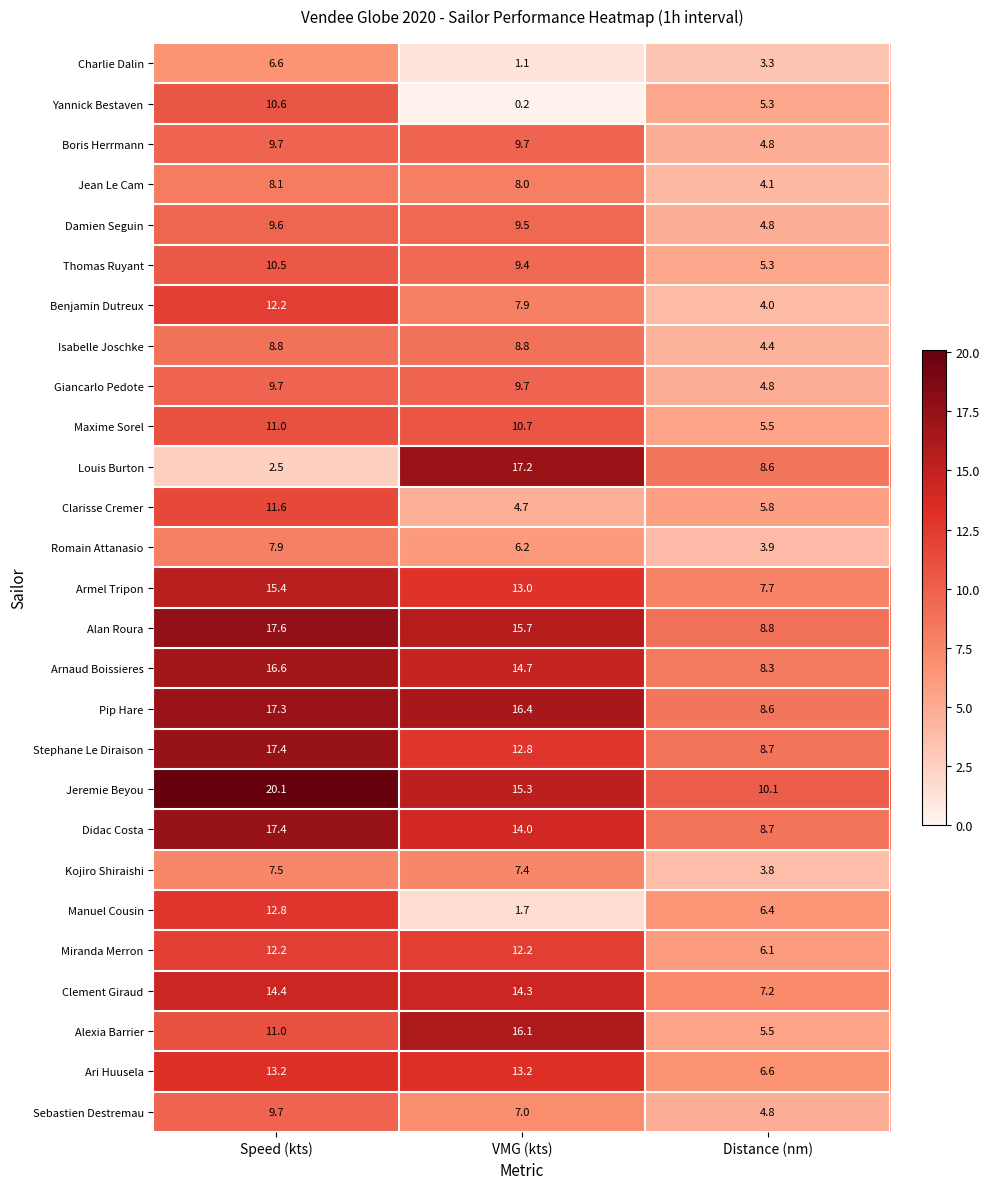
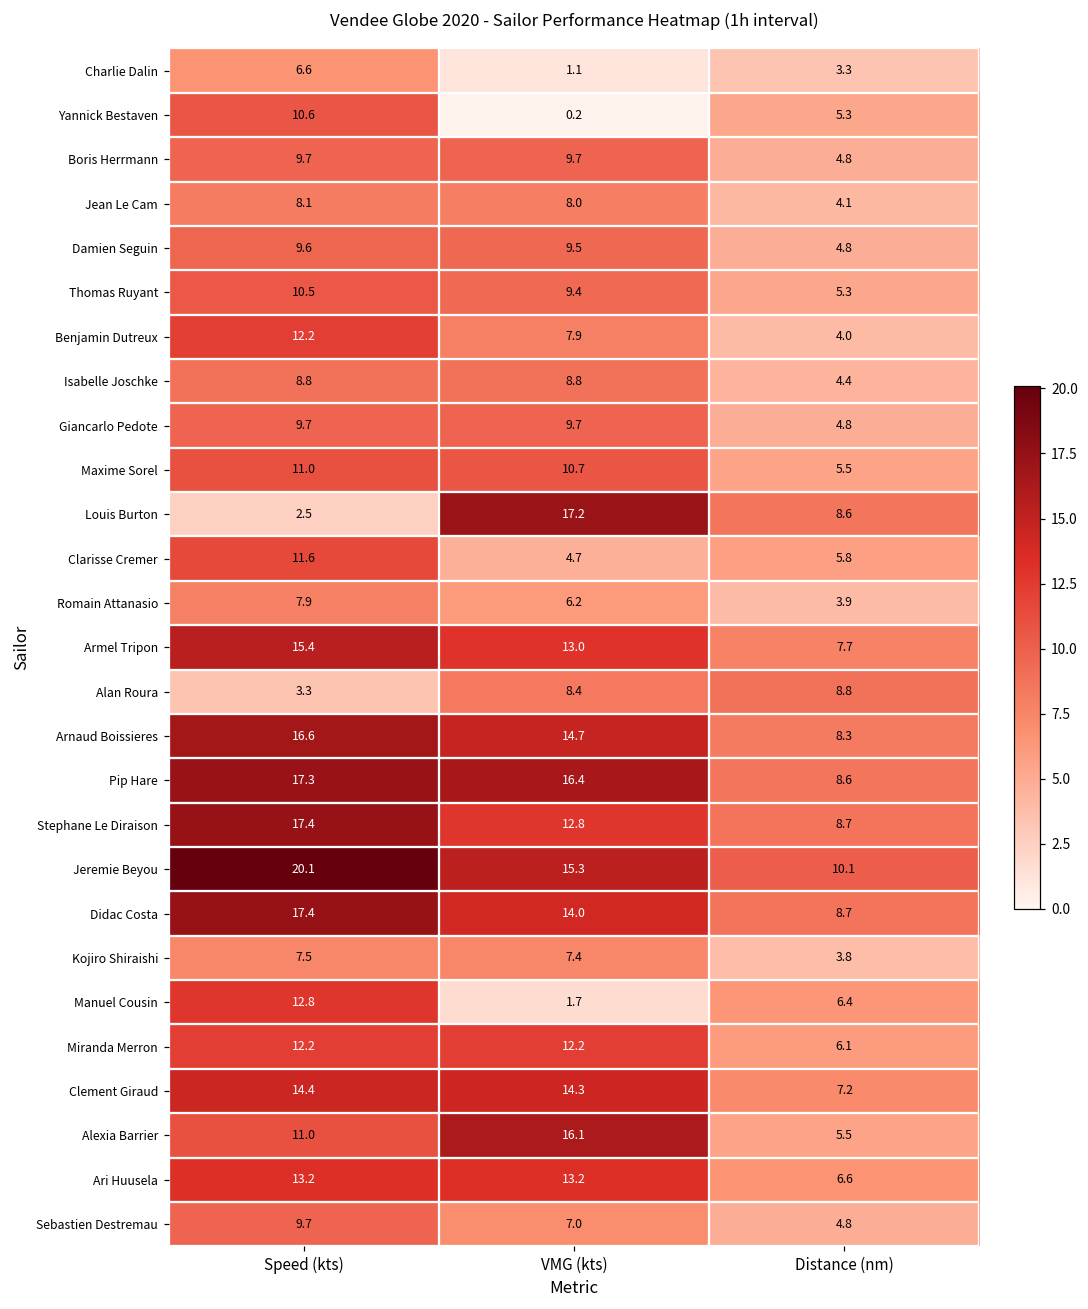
Alan Roura, Speed (kts): 17.6 -> 3.3
Alan Roura, VMG (kts): 15.7 -> 8.4
